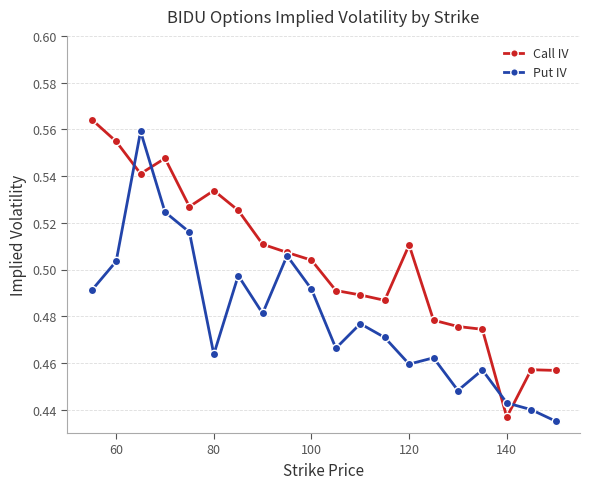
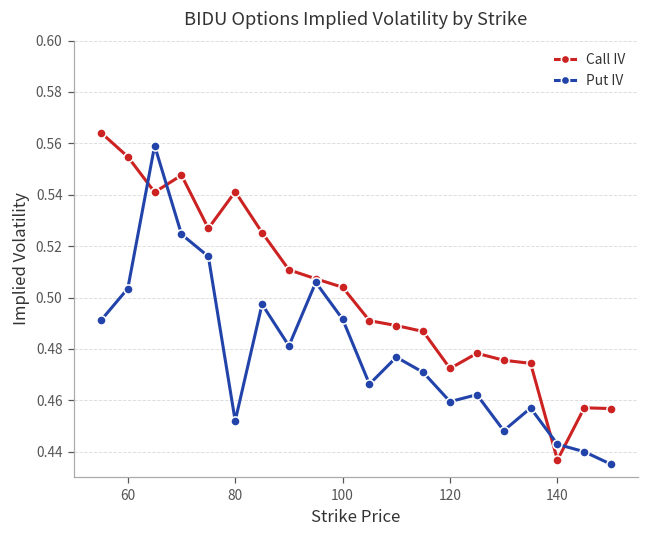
Call IV, 80: 0.534 -> 0.541
Put IV, 80: 0.464 -> 0.452
Call IV, 120: 0.511 -> 0.472
